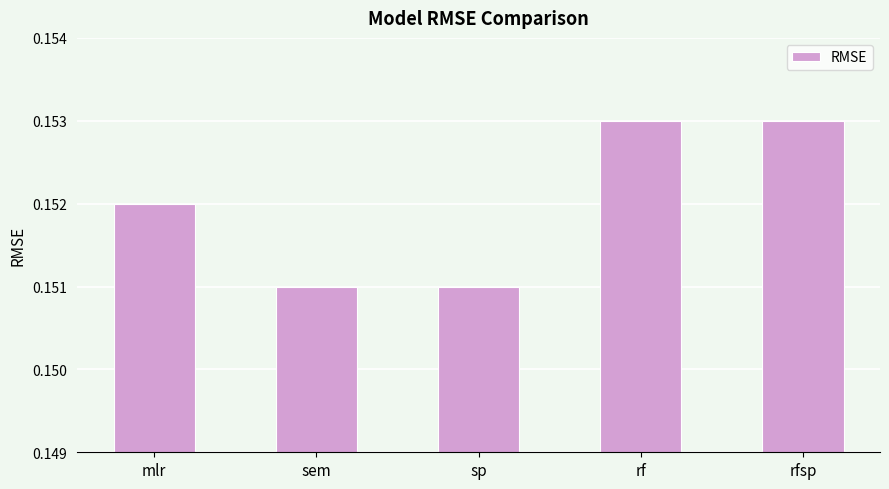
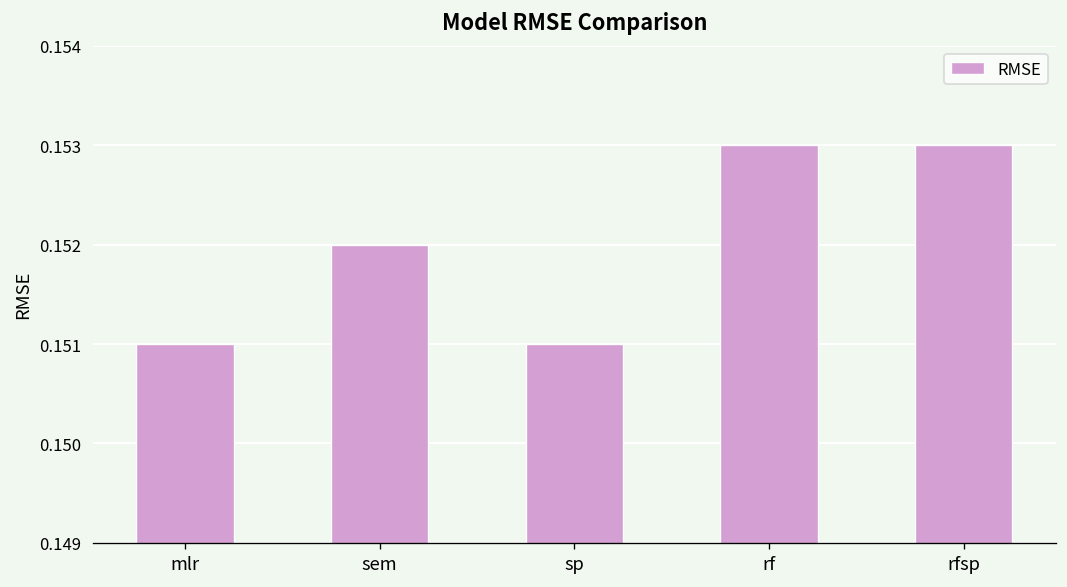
mlr: 0.152 -> 0.151
sem: 0.151 -> 0.152
